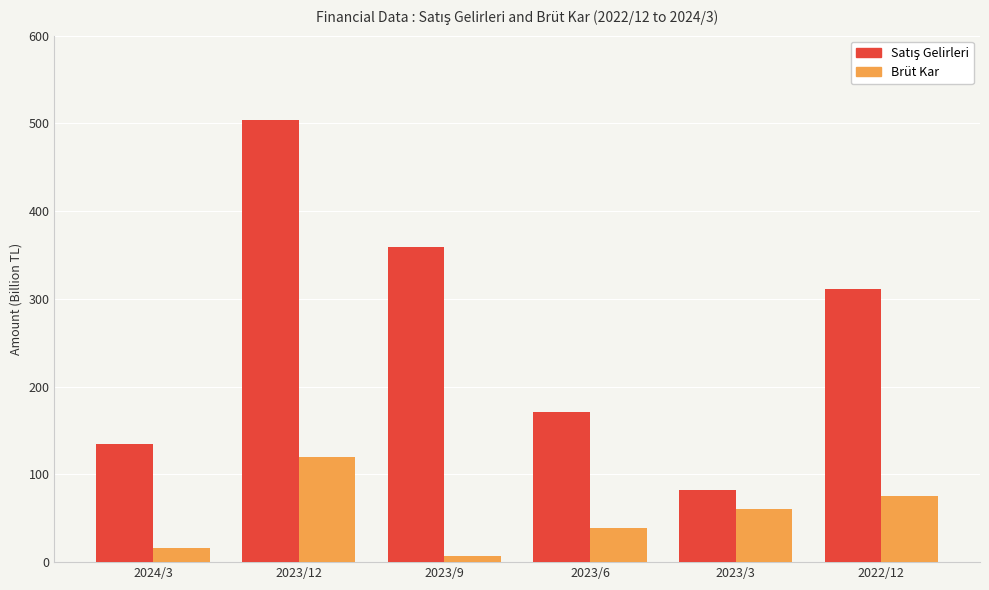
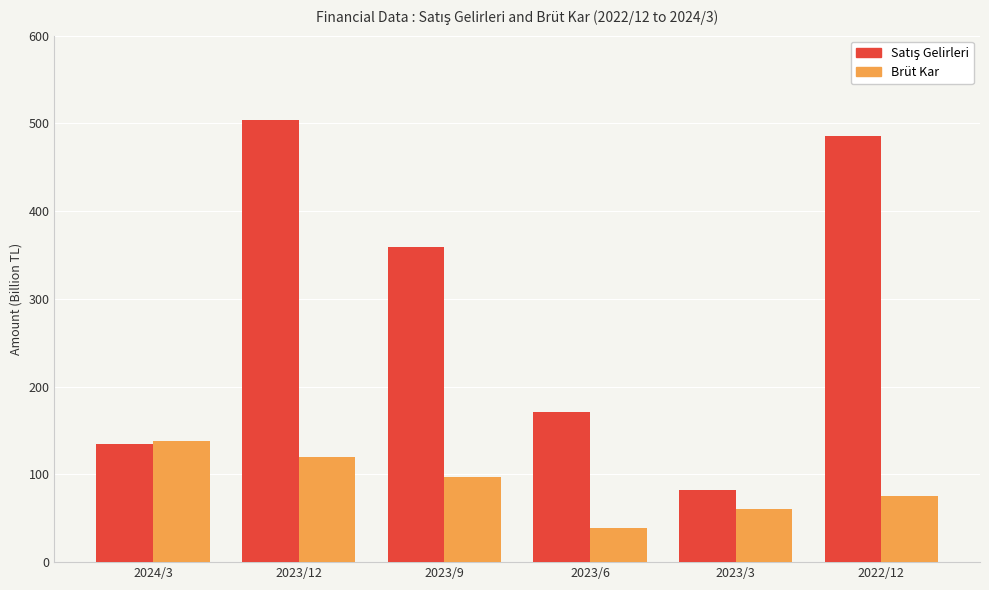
Brüt Kar, 2024/3: 20 -> 140
Brüt Kar, 2023/9: 10 -> 100
Satış Gelirleri, 2022/12: 310 -> 490
